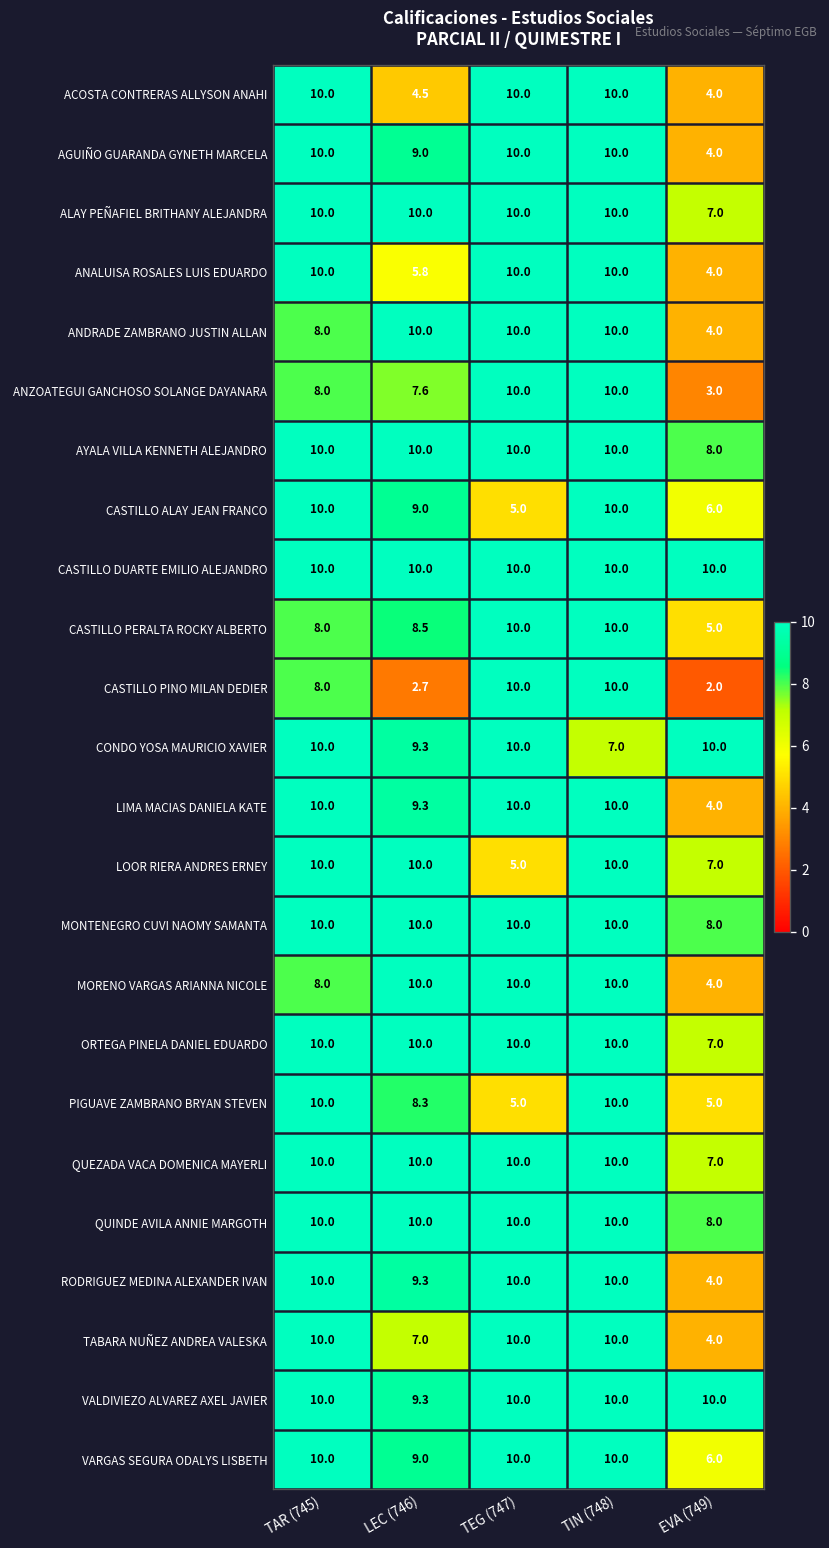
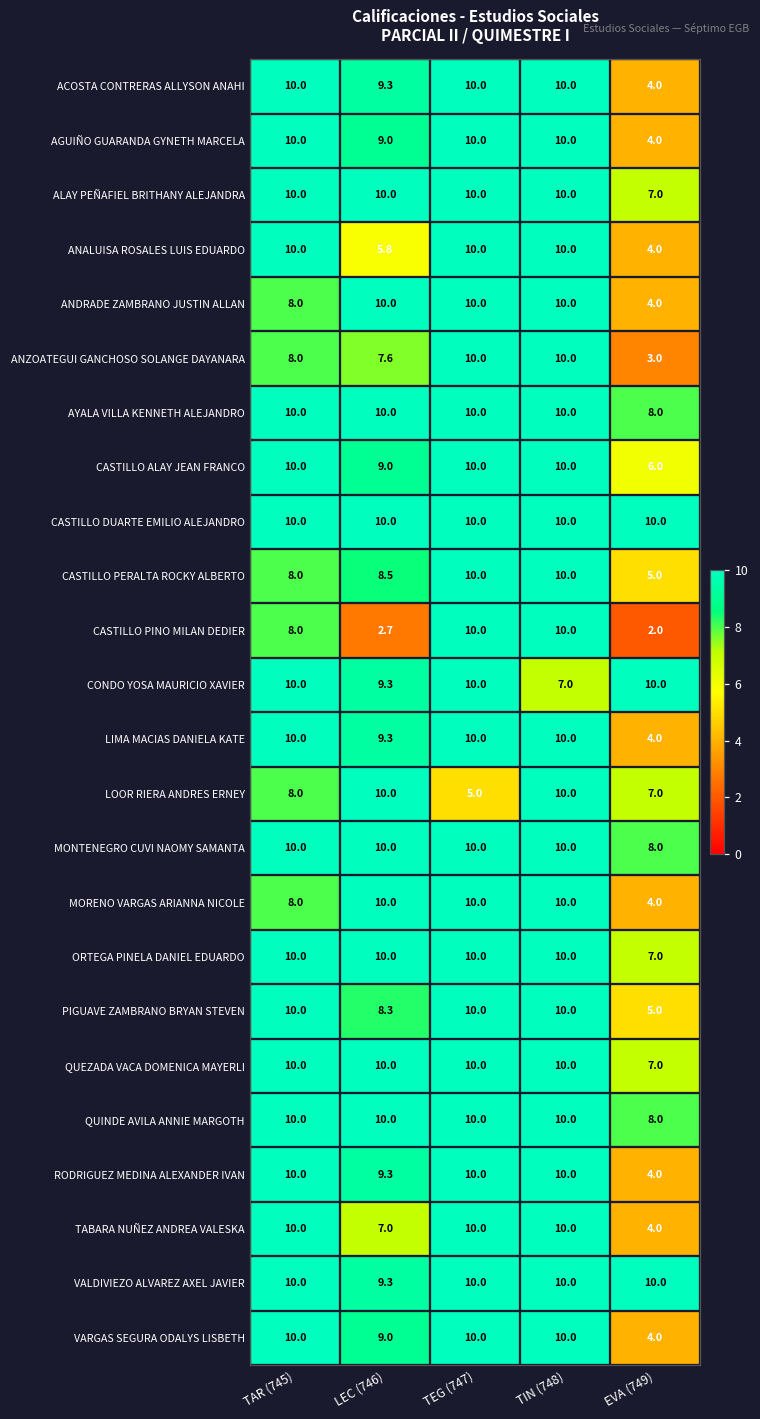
ACOSTA CONTRERAS ALLYSON ANAHI, LEC (746): 4.5 -> 9.3
CASTILLO ALAY JEAN FRANCO, TEG (747): 5.0 -> 10.0
LOOR RIERA ANDRES ERNEY, TAR (745): 10.0 -> 8.0
PIGUAVE ZAMBRANO BRYAN STEVEN, TEG (747): 5.0 -> 10.0
VARGAS SEGURA ODALYS LISBETH, EVA (749): 6.0 -> 4.0
